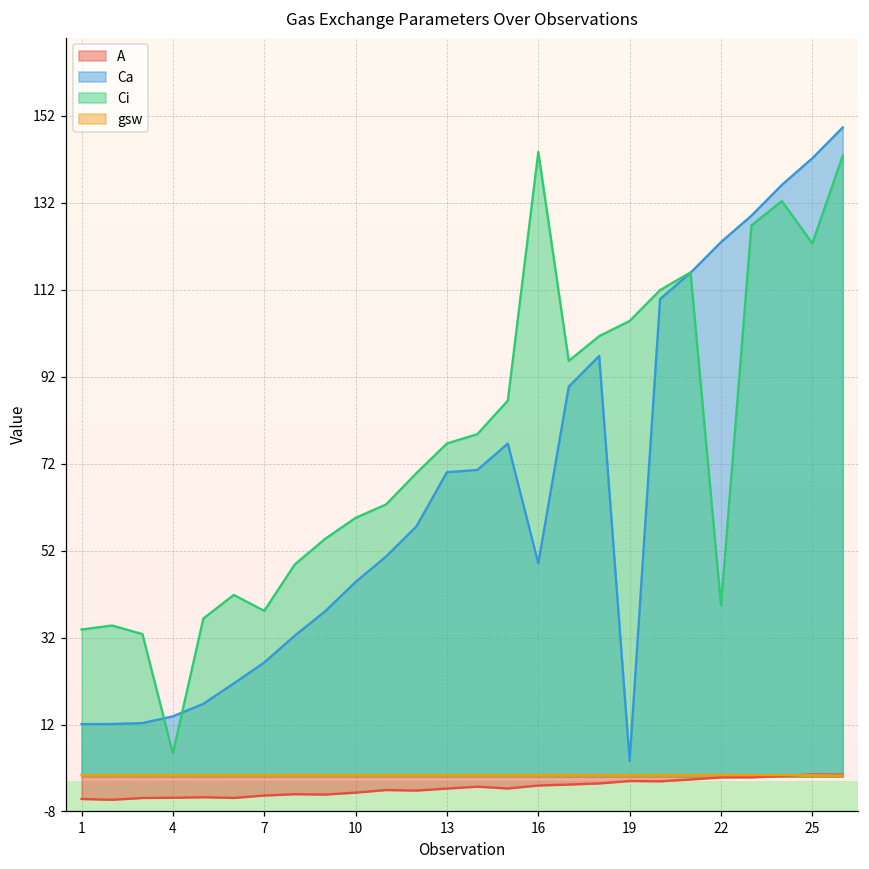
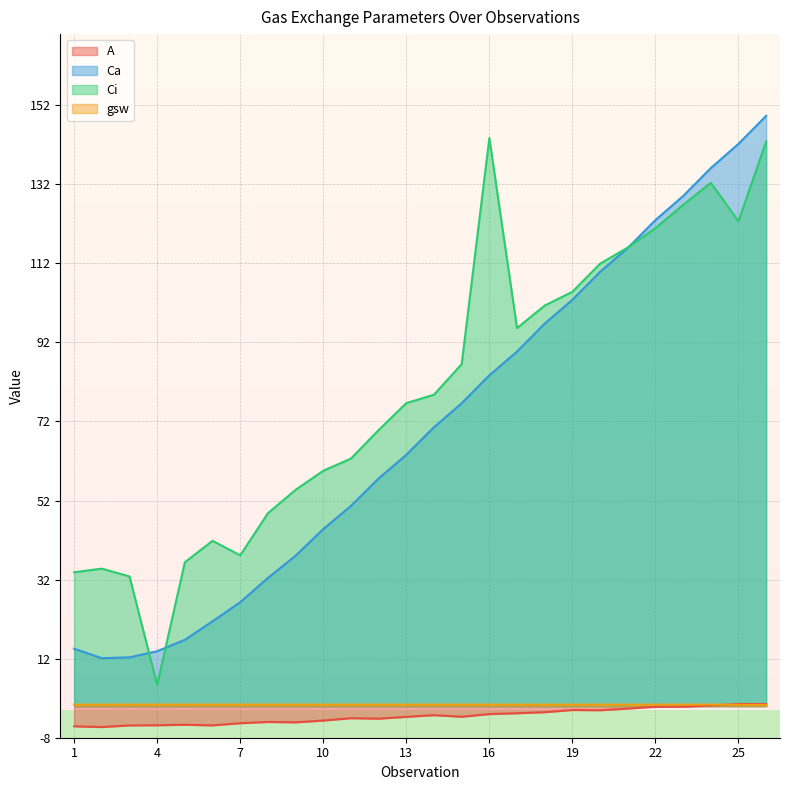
Ca, 1: 12 -> 15
Ca, 13: 70 -> 64
Ca, 16: 49 -> 84
Ca, 19: 4 -> 103
Ci, 22: 39 -> 121
